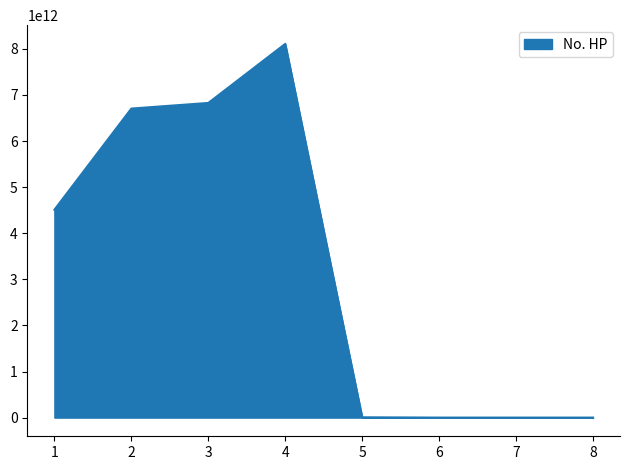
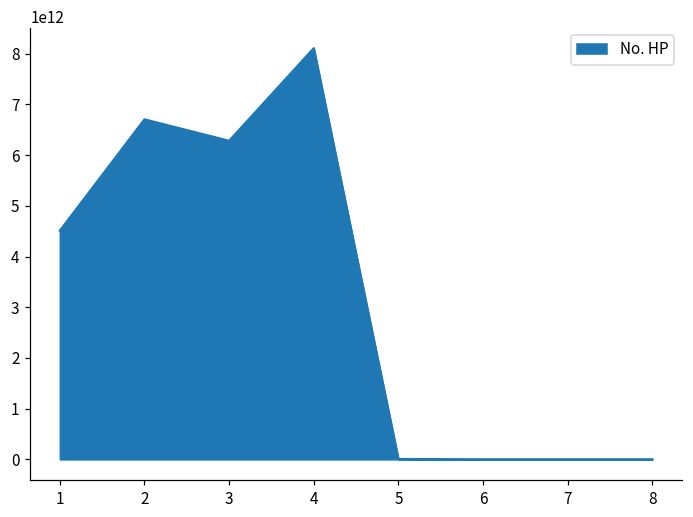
3: 6800000000000 -> 6300000000000
